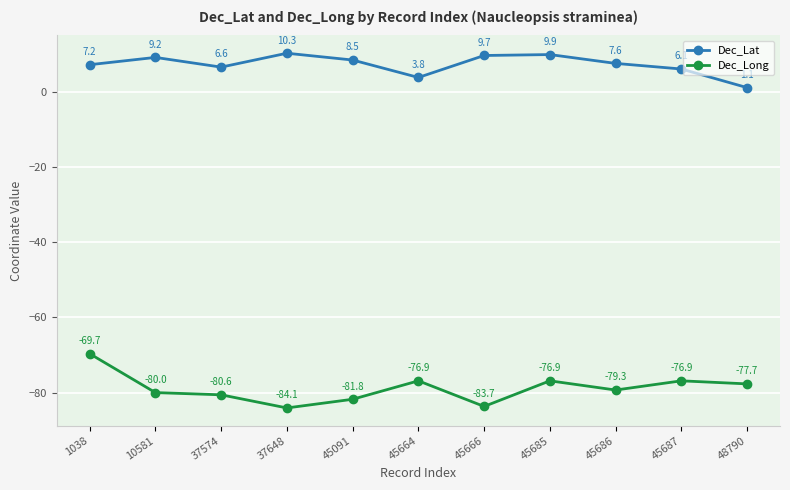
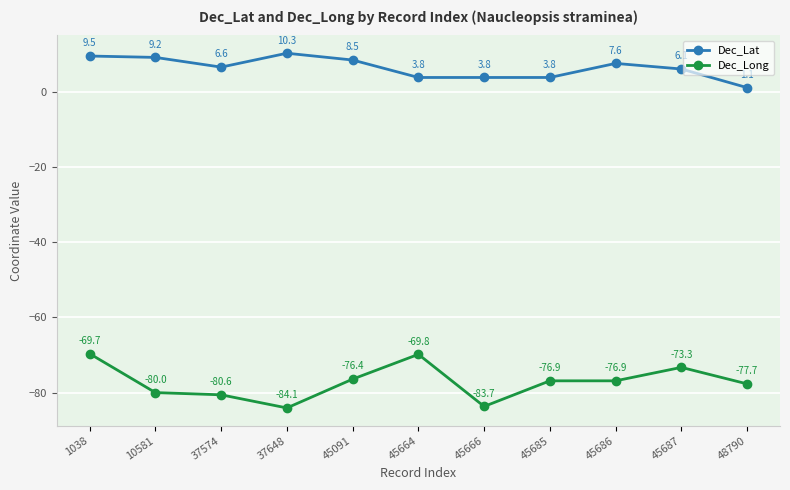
Dec_Lat, 1038: 7.2 -> 9.5
Dec_Long, 45091: -81.8 -> -76.4
Dec_Long, 45664: -76.9 -> -69.8
Dec_Lat, 45666: 9.7 -> 3.8
Dec_Lat, 45685: 9.9 -> 3.8
Dec_Long, 45686: -79.3 -> -76.9
Dec_Long, 45687: -76.9 -> -73.3
